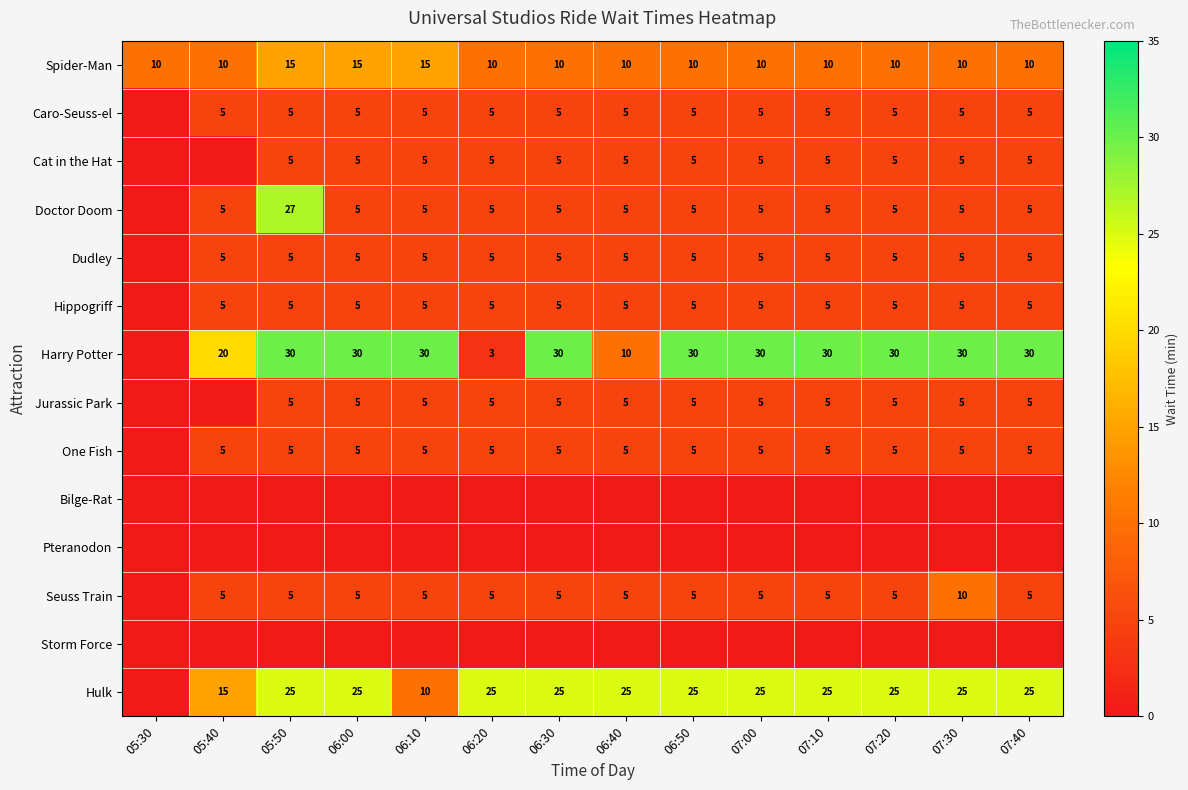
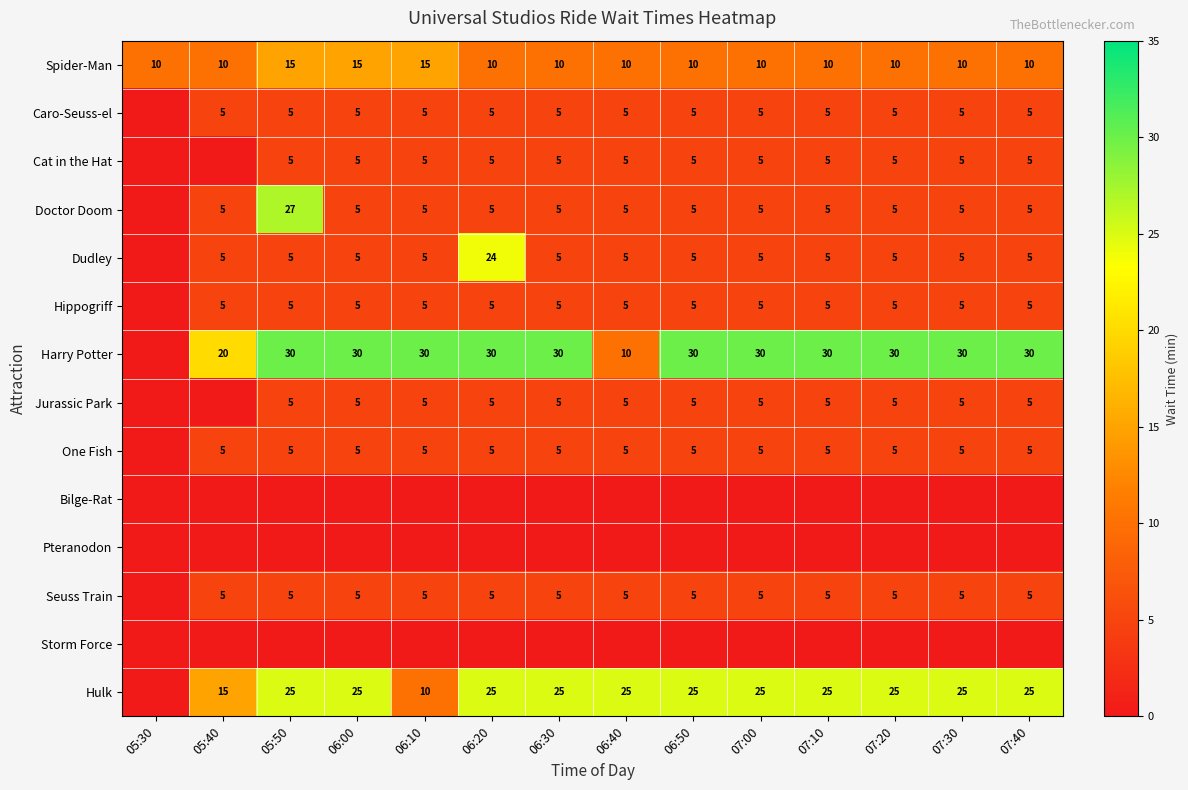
Dudley, 06:20: 5 -> 24
Harry Potter, 06:20: 3 -> 30
Seuss Train, 07:30: 10 -> 5
